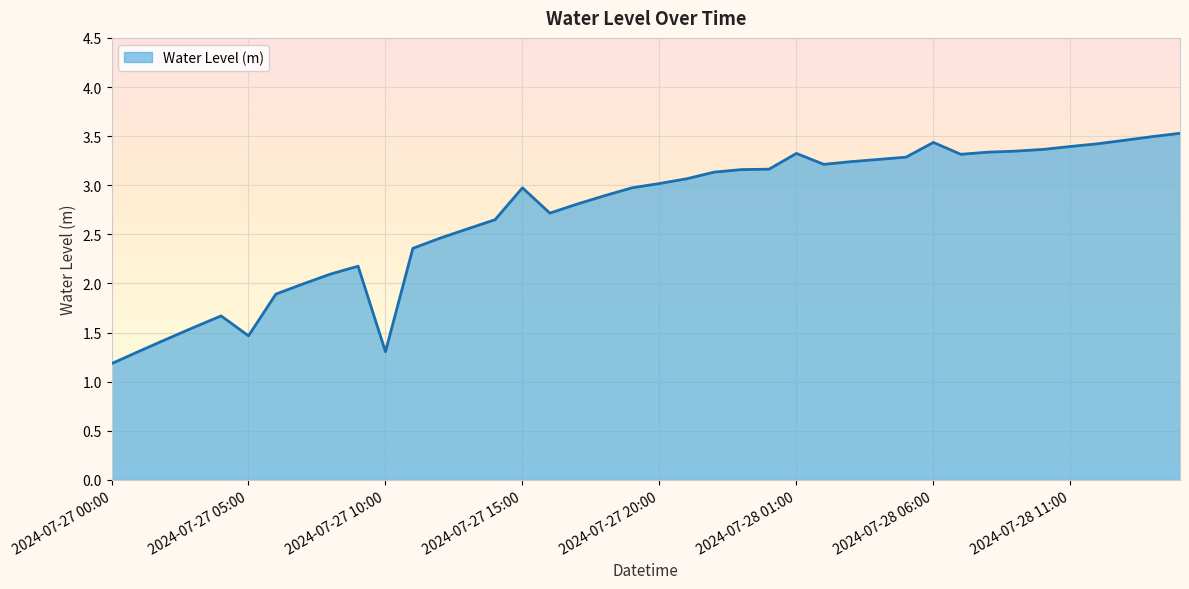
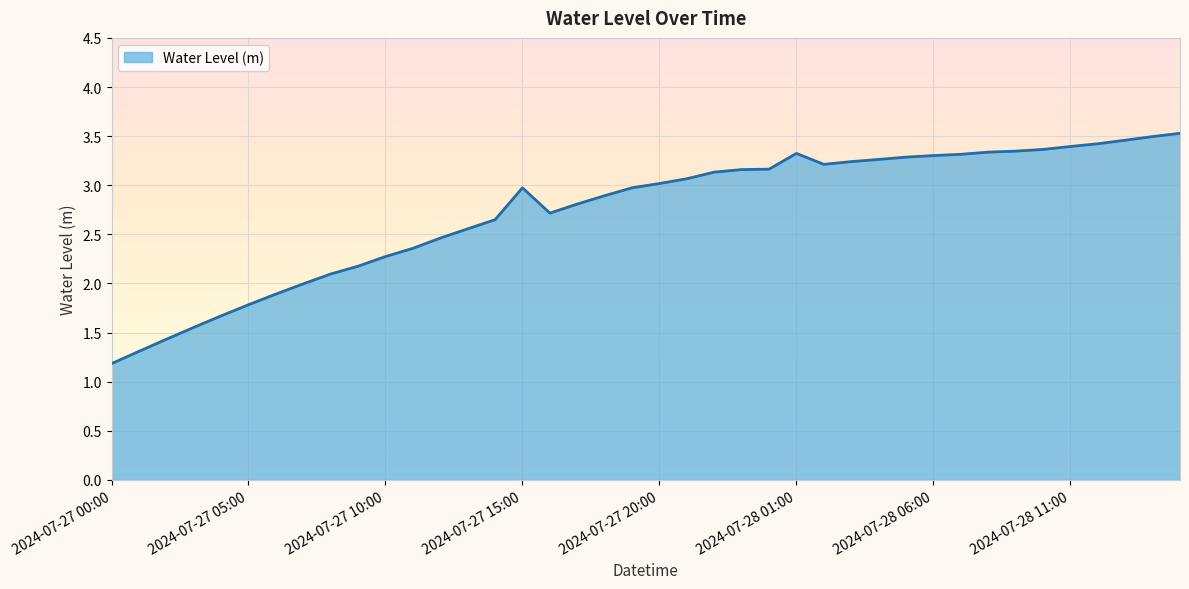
2024-07-27 05:00: 1.5 -> 1.8
2024-07-27 10:00: 1.3 -> 2.3
2024-07-28 06:00: 3.4 -> 3.3
